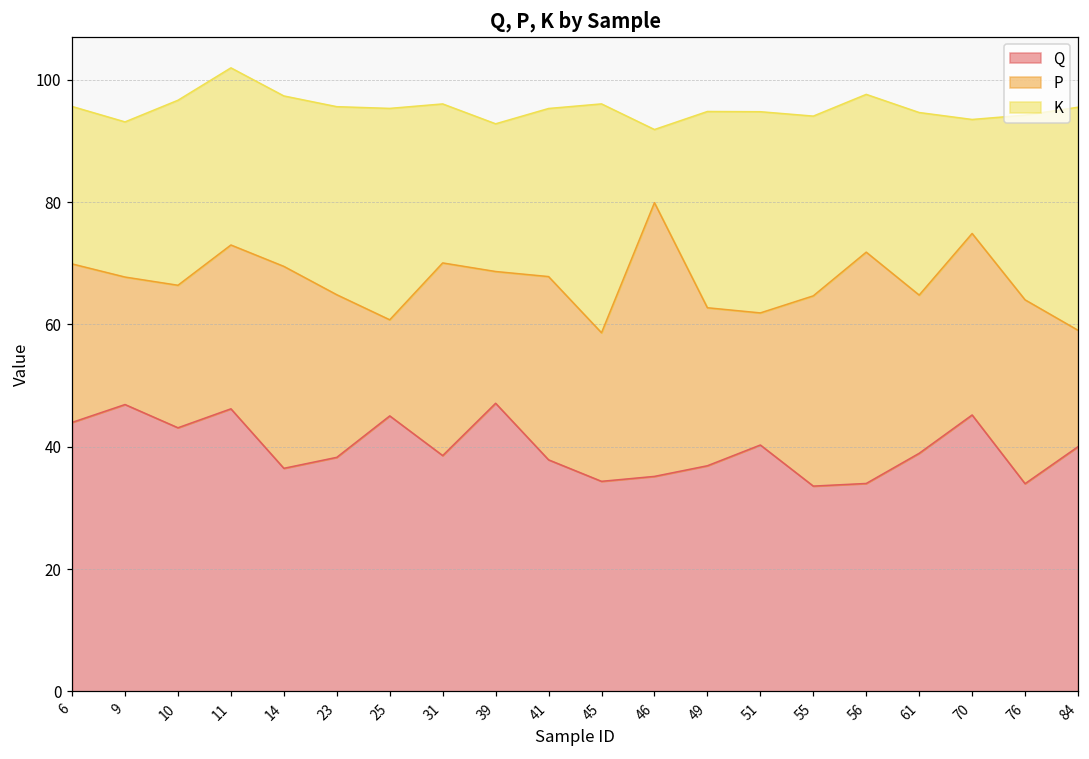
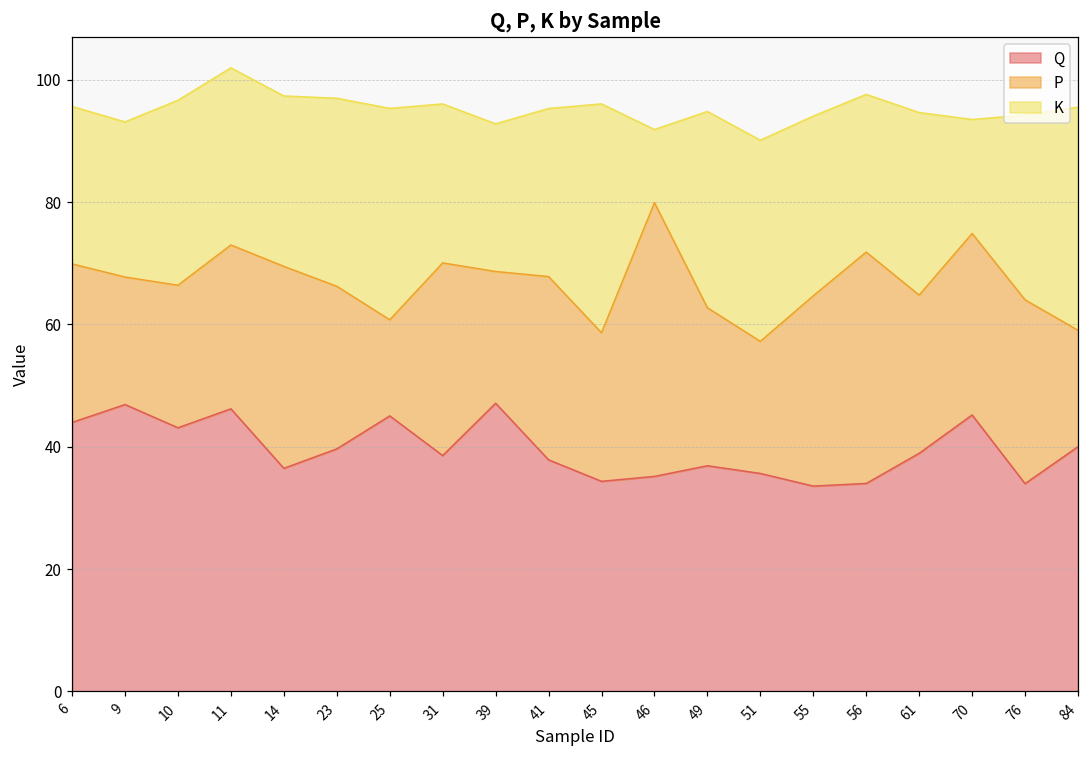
Q, 23: 38 -> 40
Q, 51: 40 -> 36
